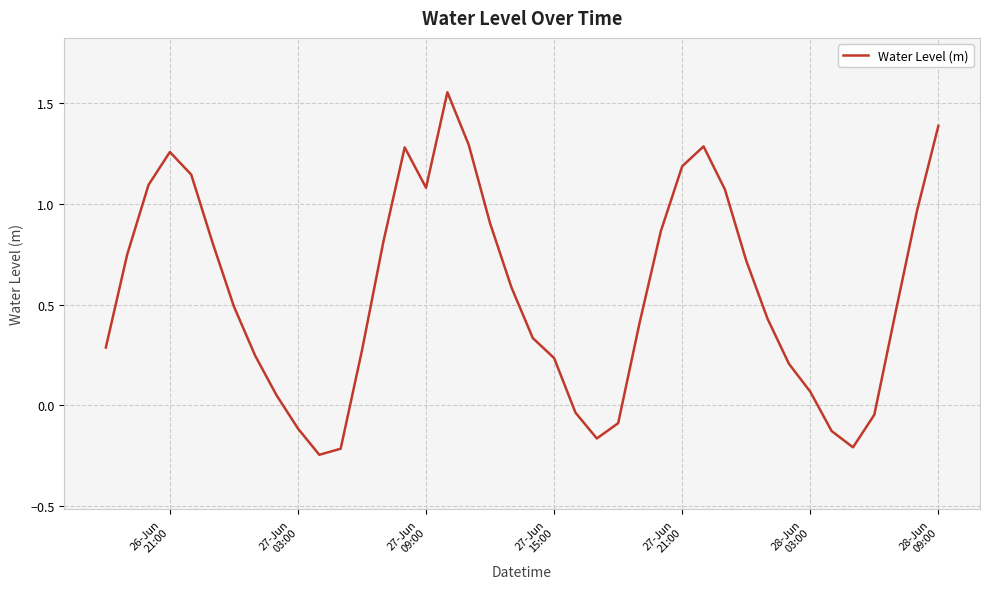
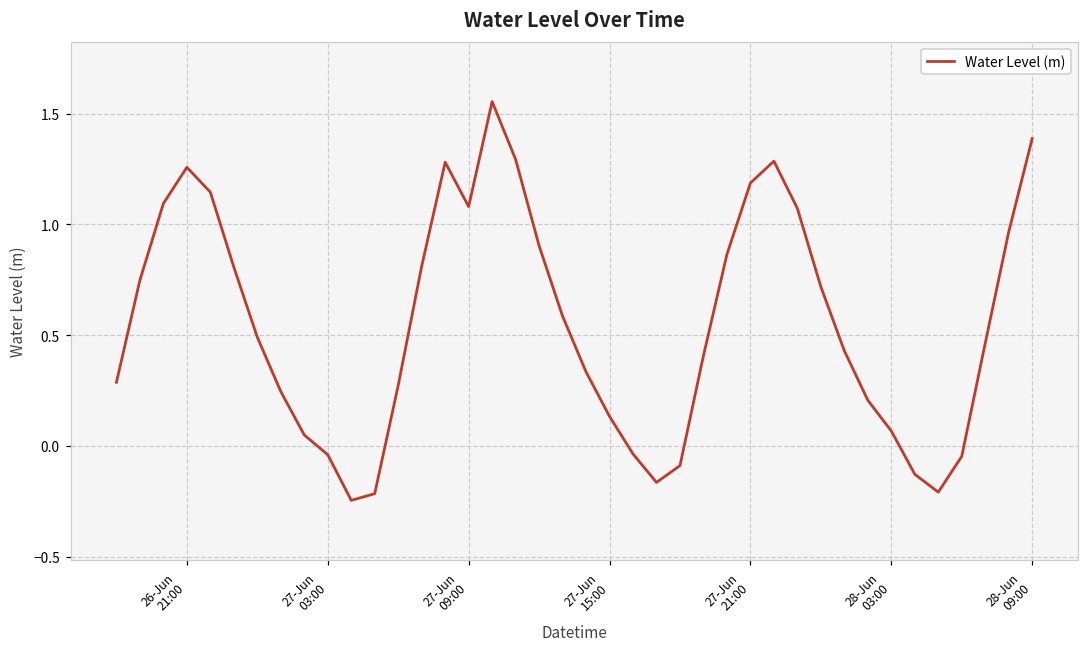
27-Jun 03:00: -0.12 -> -0.04
27-Jun 15:00: 0.23 -> 0.13
